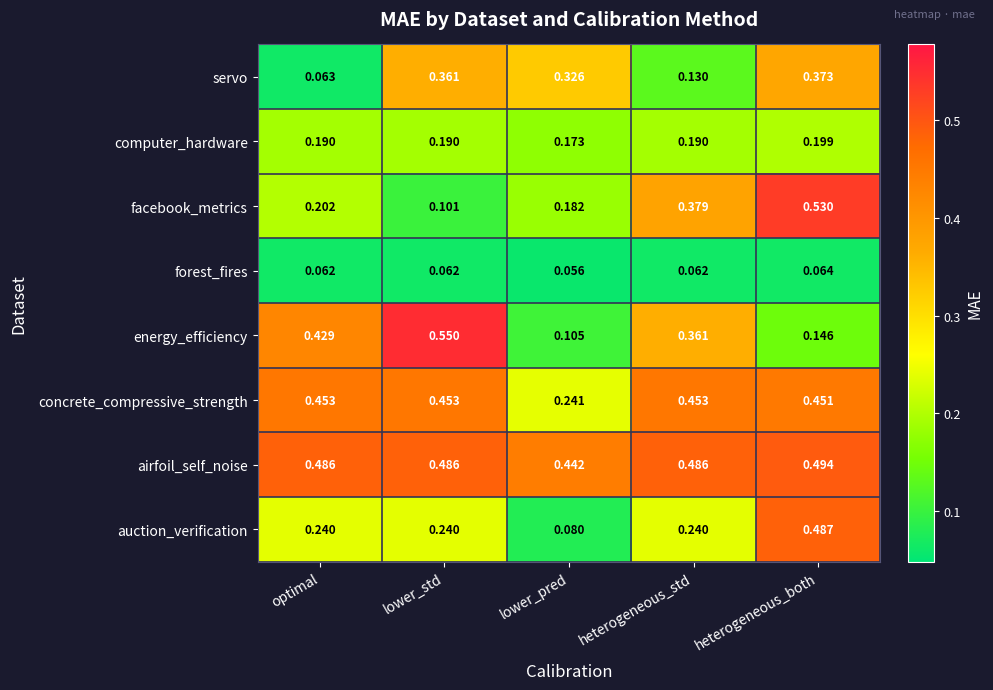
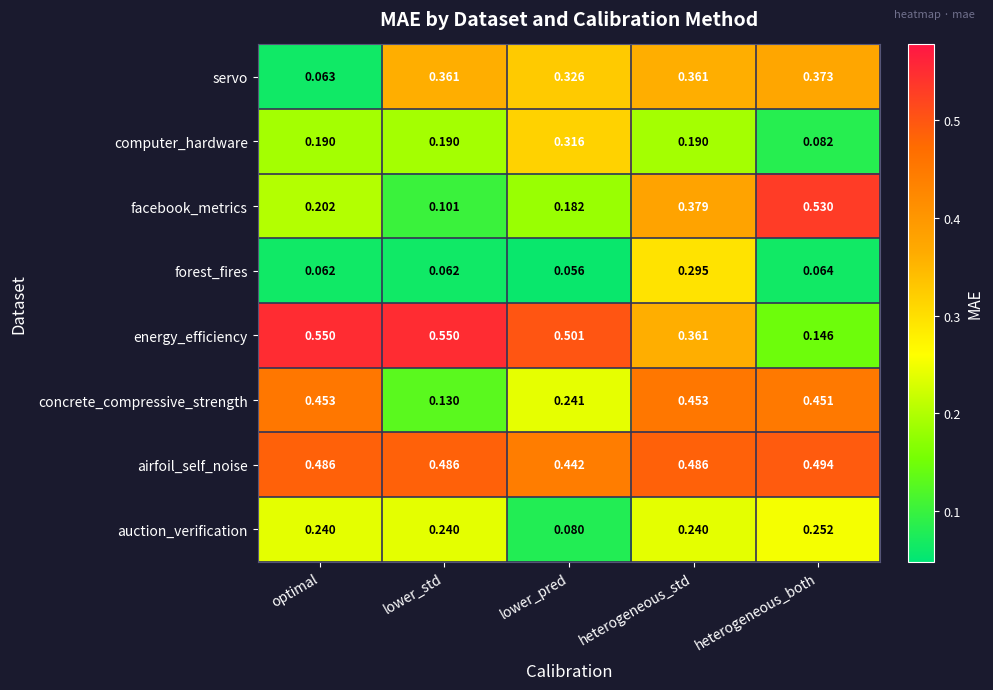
servo, heterogeneous_std: 0.130 -> 0.361
computer_hardware, lower_pred: 0.173 -> 0.316
computer_hardware, heterogeneous_both: 0.199 -> 0.082
forest_fires, heterogeneous_std: 0.062 -> 0.295
energy_efficiency, optimal: 0.429 -> 0.550
energy_efficiency, lower_pred: 0.105 -> 0.501
concrete_compressive_strength, lower_std: 0.453 -> 0.130
auction_verification, heterogeneous_both: 0.487 -> 0.252
